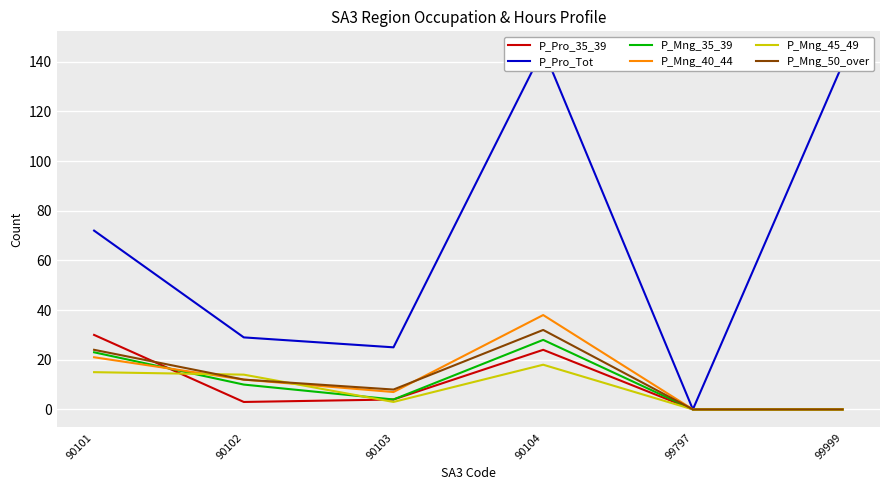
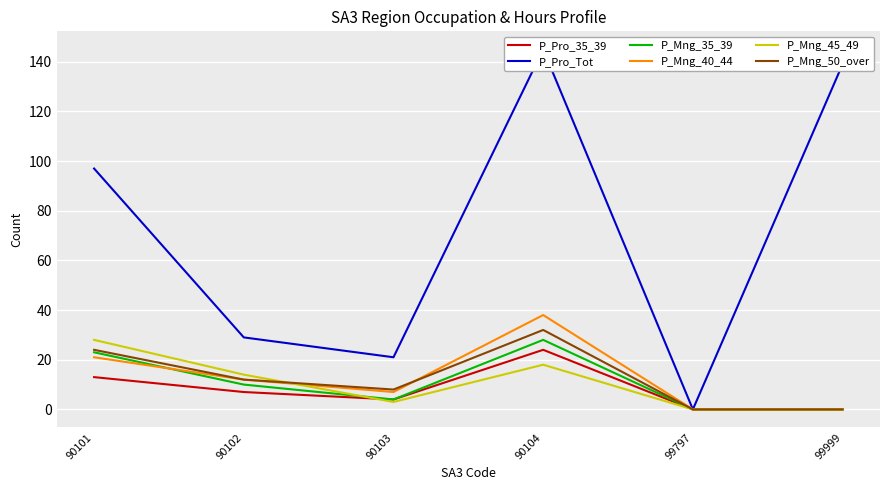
P_Pro_35_39, 90101: 30 -> 13
P_Pro_Tot, 90101: 72 -> 97
P_Mng_45_49, 90101: 15 -> 28
P_Pro_35_39, 90102: 3 -> 7
P_Pro_Tot, 90103: 25 -> 21
